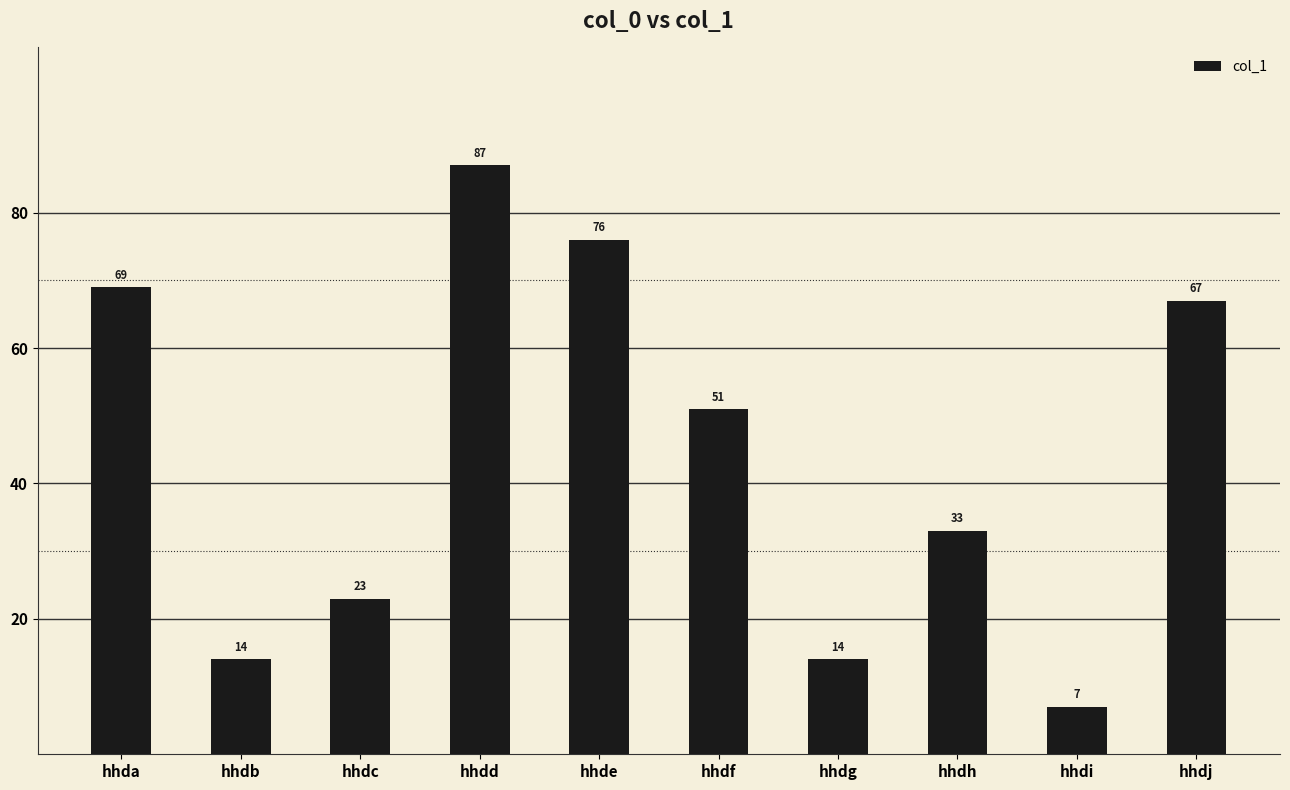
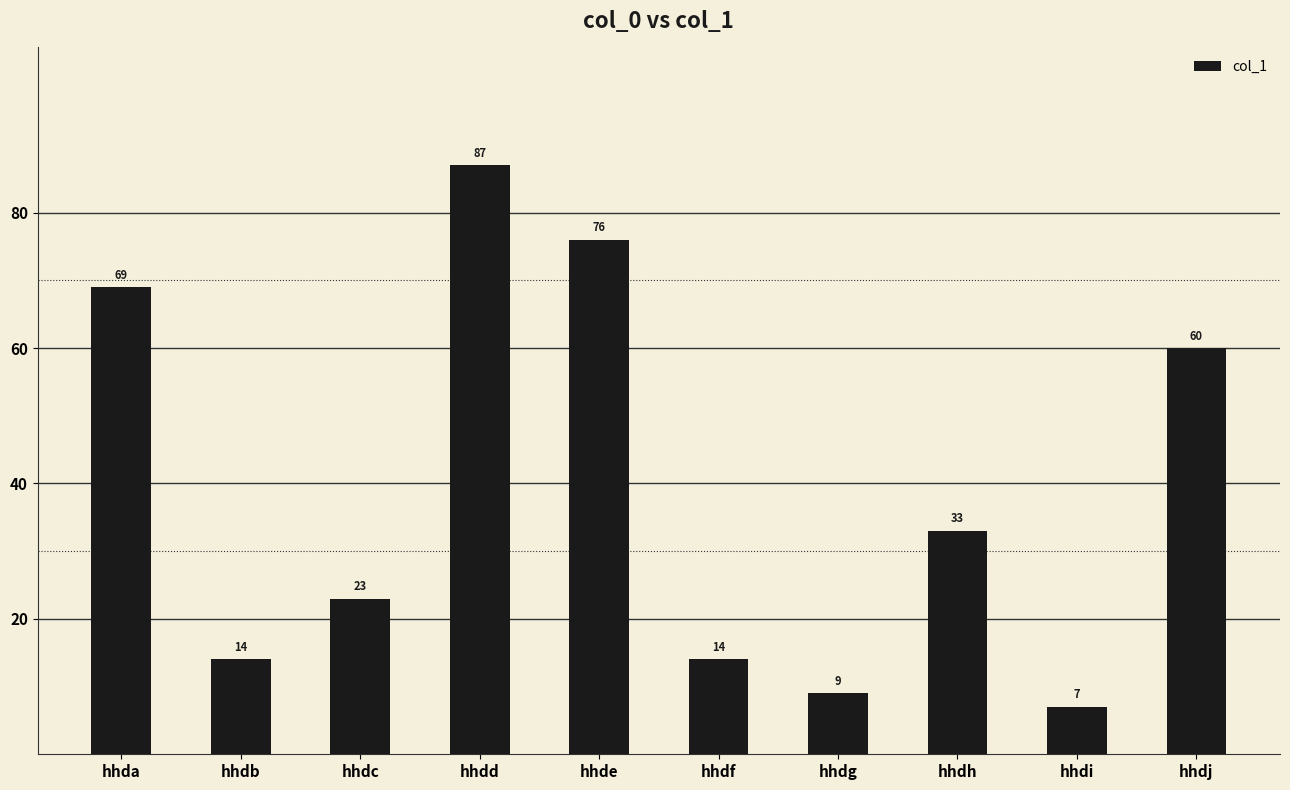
hhdf: 51 -> 14
hhdg: 14 -> 9
hhdj: 67 -> 60
